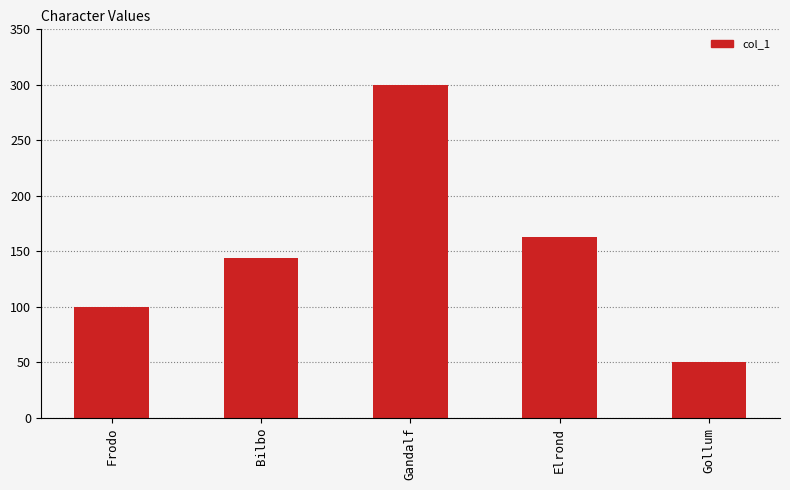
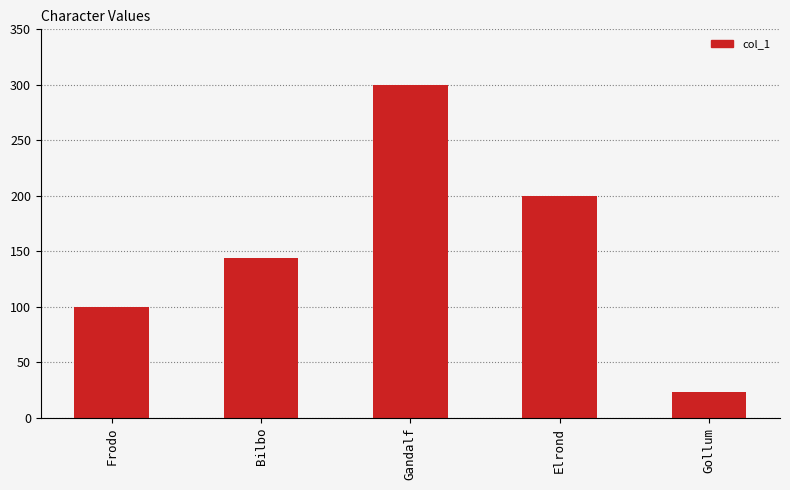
Elrond: 163 -> 200
Gollum: 50 -> 23
